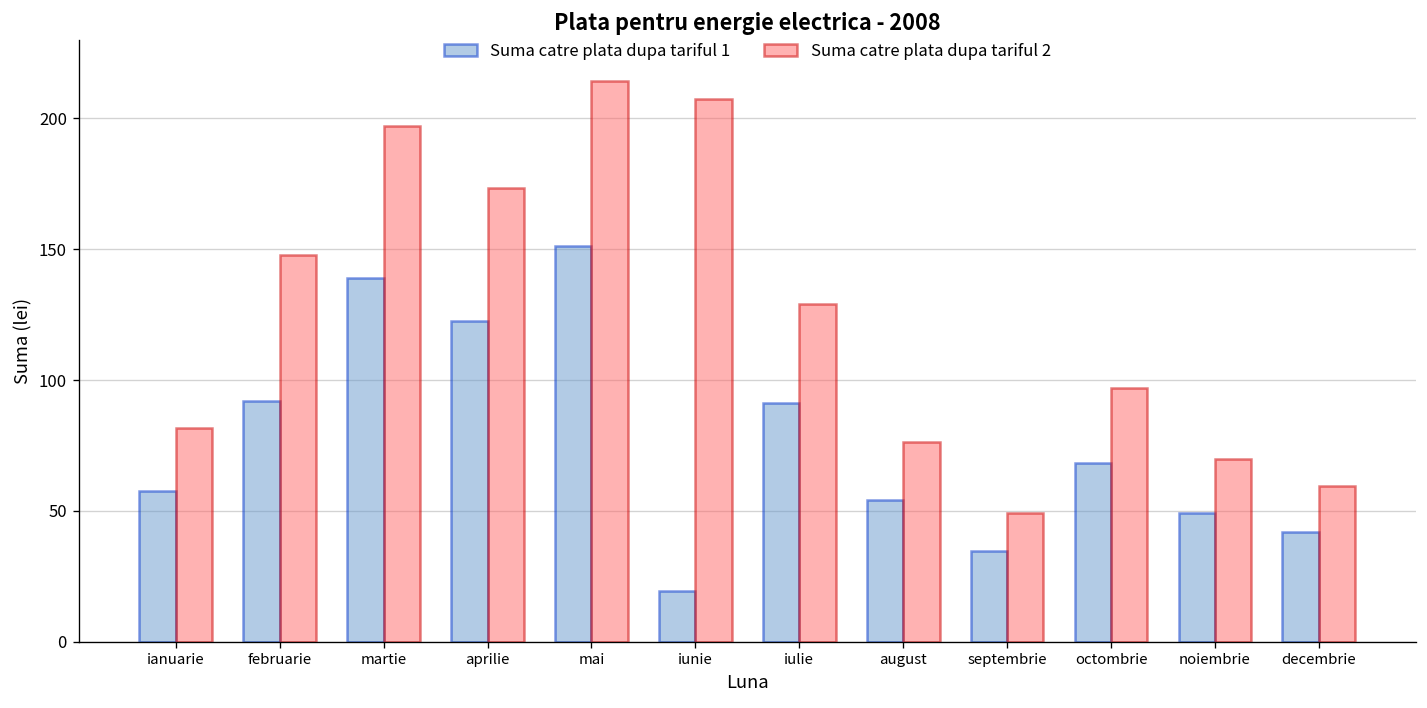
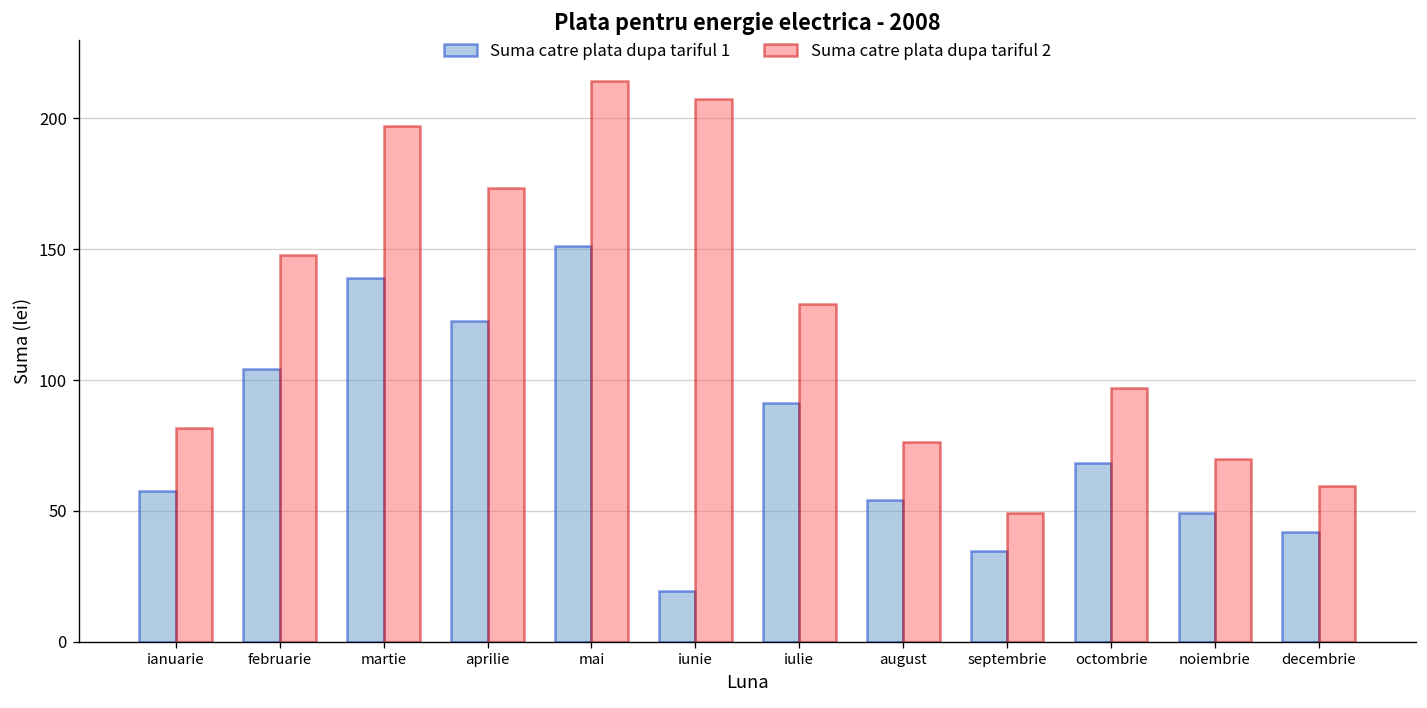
Suma catre plata dupa tariful 1, februarie: 92 -> 104
